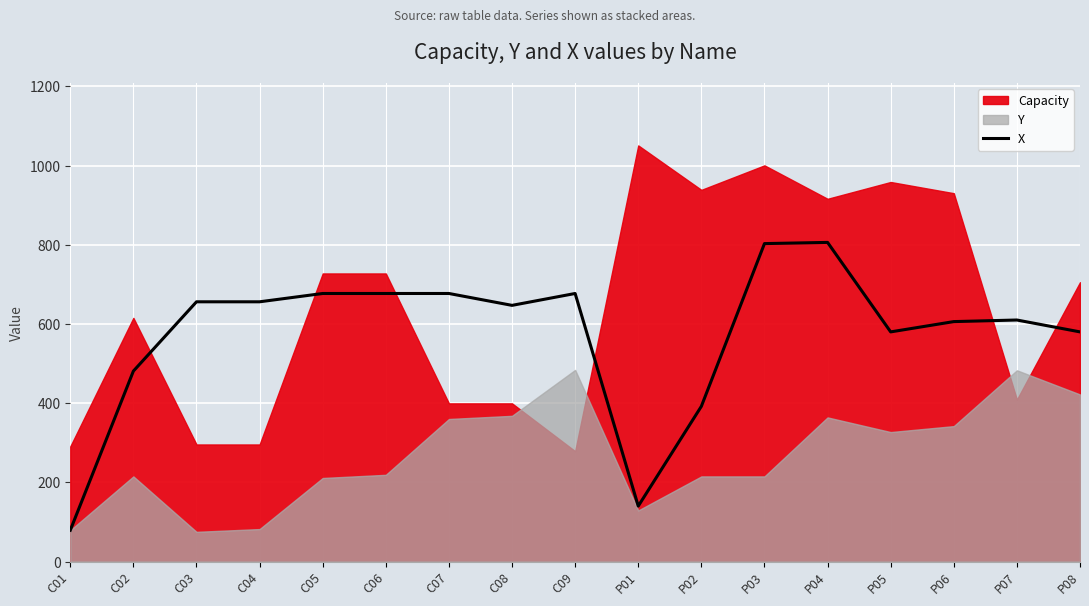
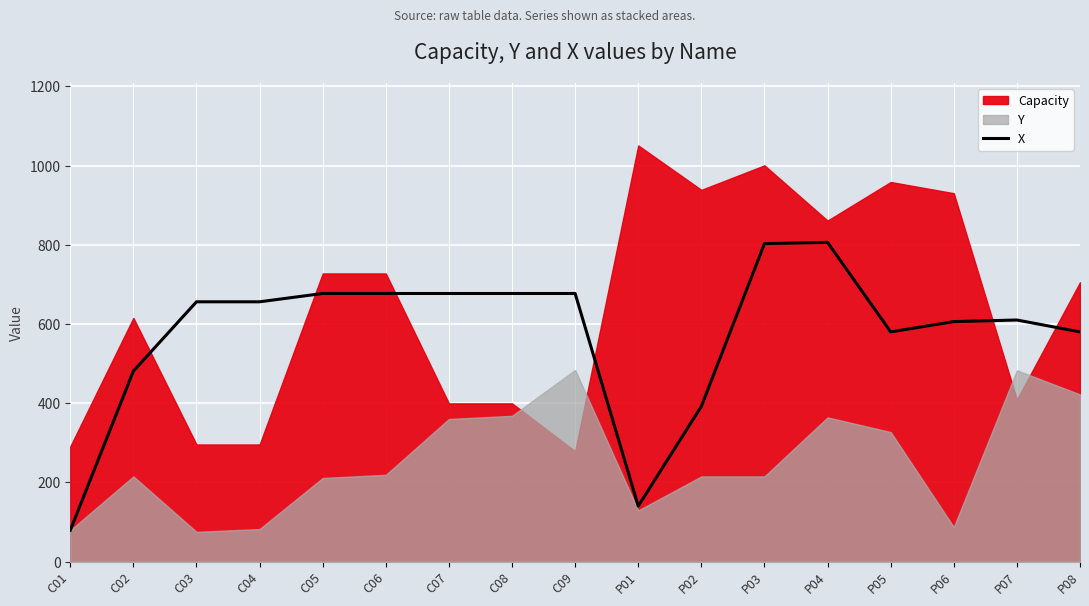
X, C08: 650 -> 680
Capacity, P04: 920 -> 860
Y, P06: 340 -> 90
